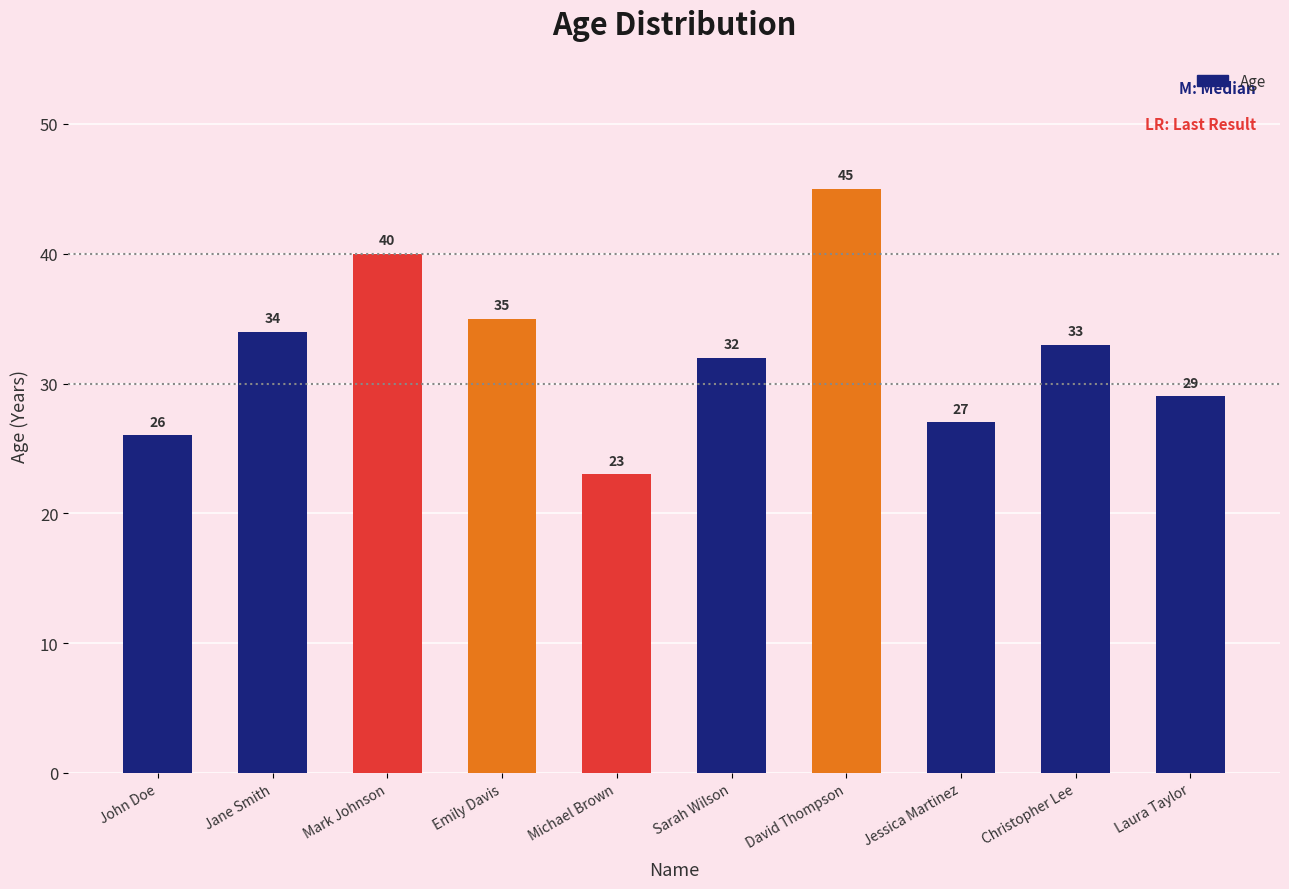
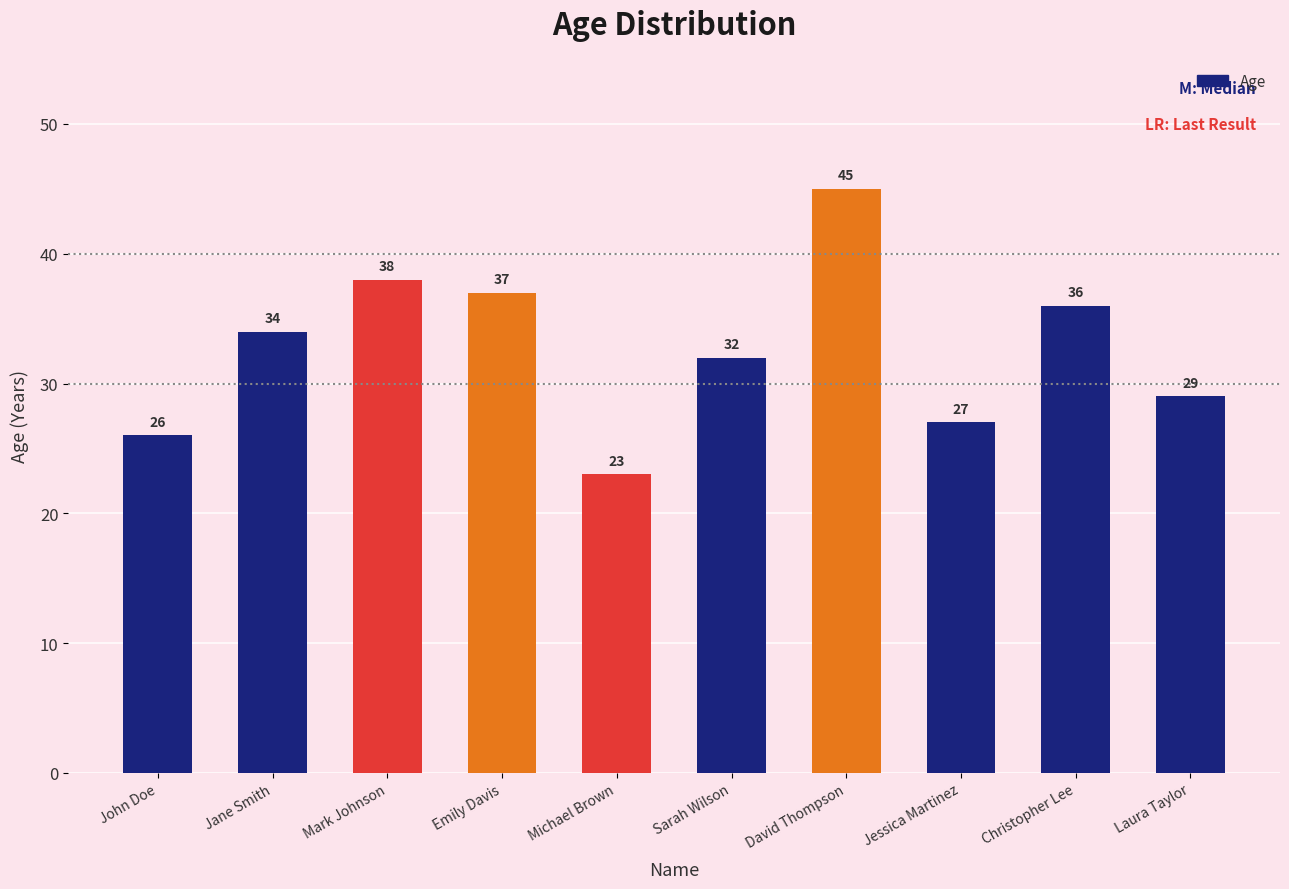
Mark Johnson: 40 -> 38
Emily Davis: 35 -> 37
Christopher Lee: 33 -> 36
